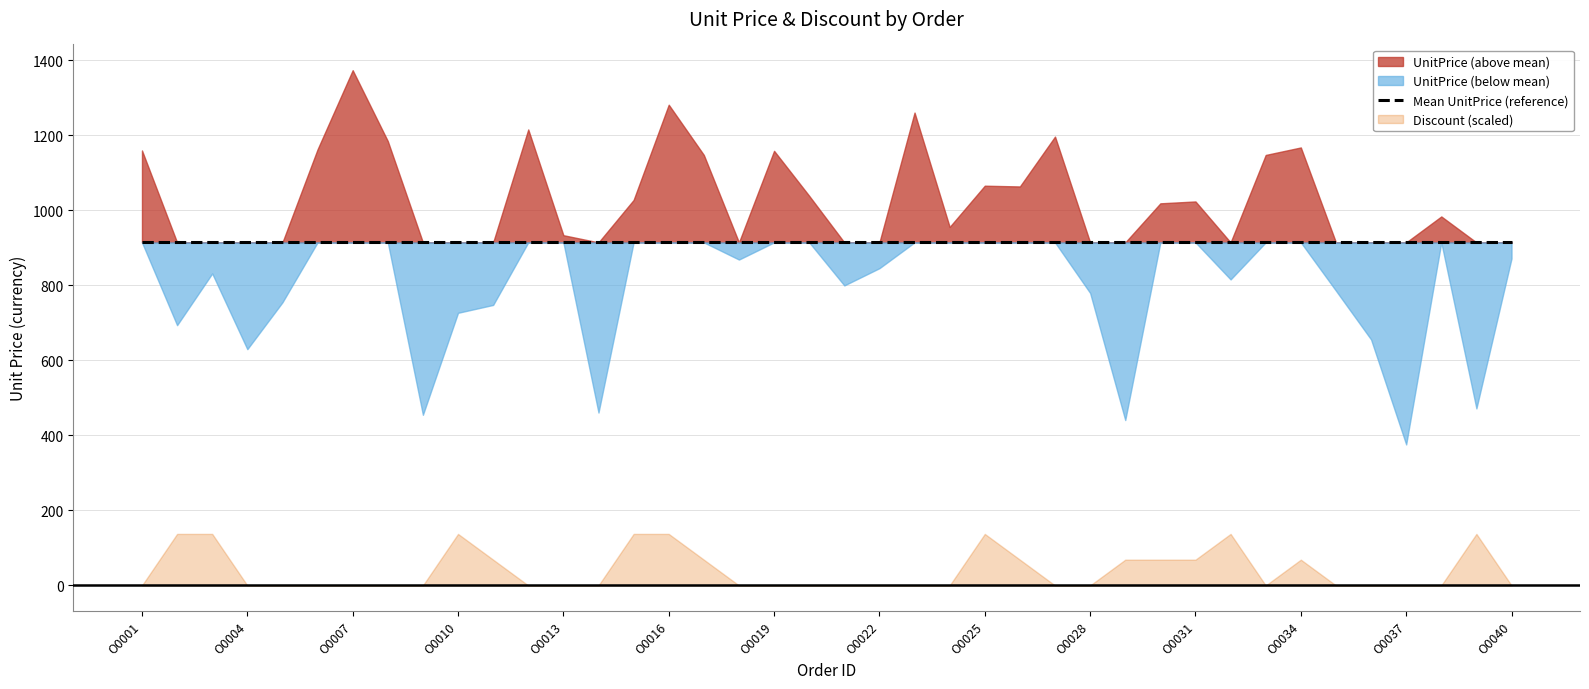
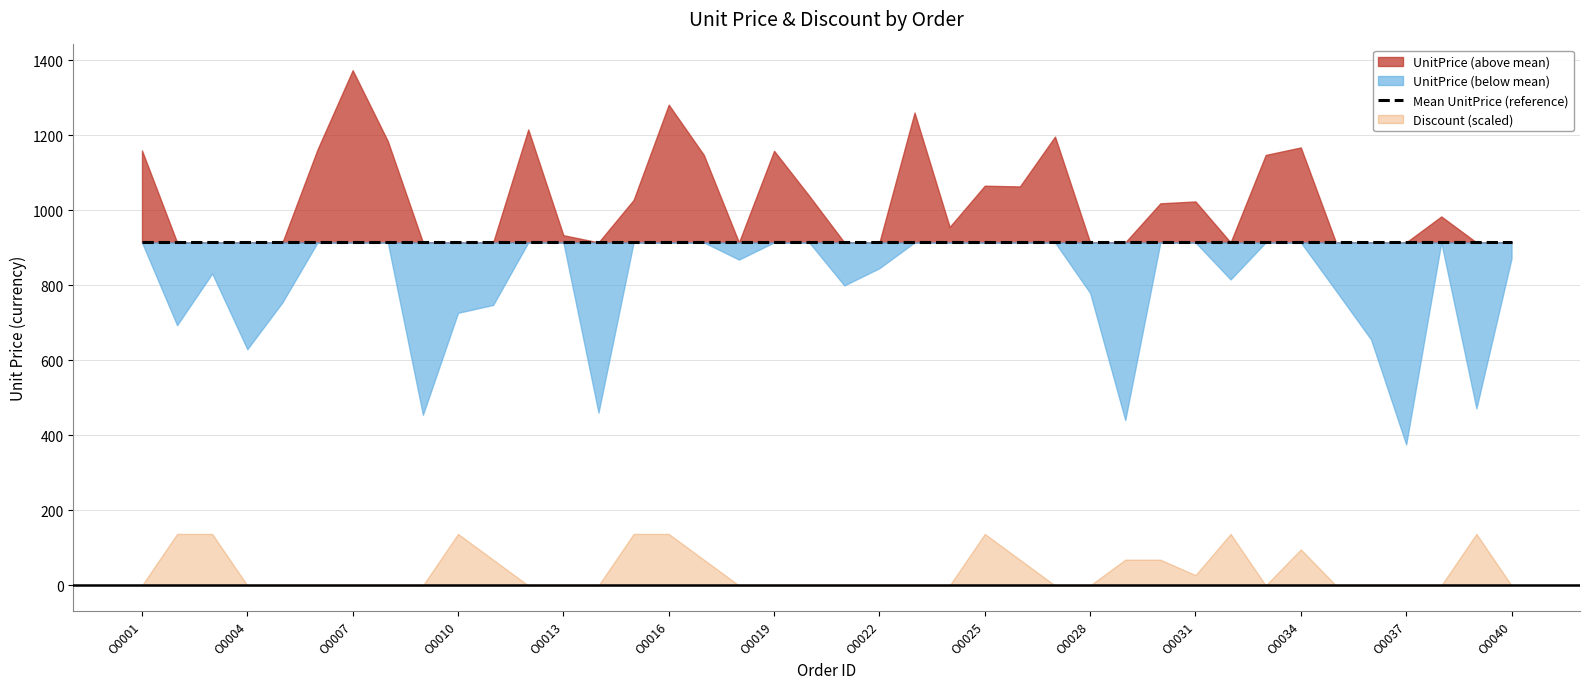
Discount (scaled), O0031: 70 -> 30
Discount (scaled), O0034: 70 -> 100
